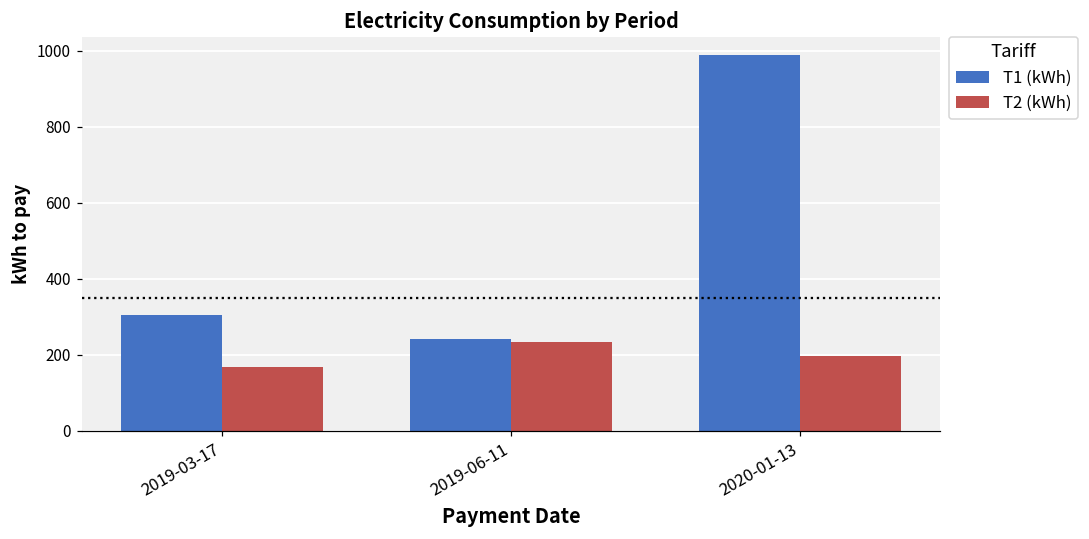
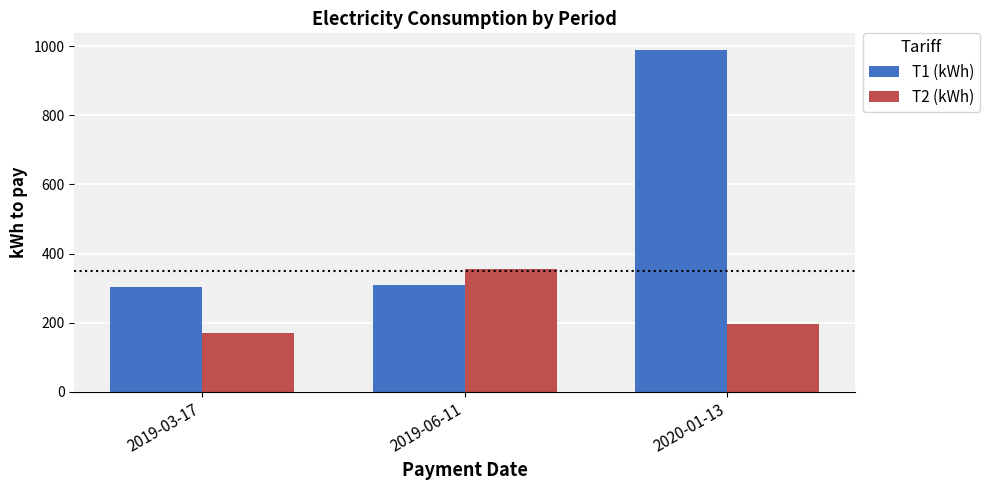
T1 (kWh), 2019-06-11: 240 -> 310
T2 (kWh), 2019-06-11: 230 -> 360
